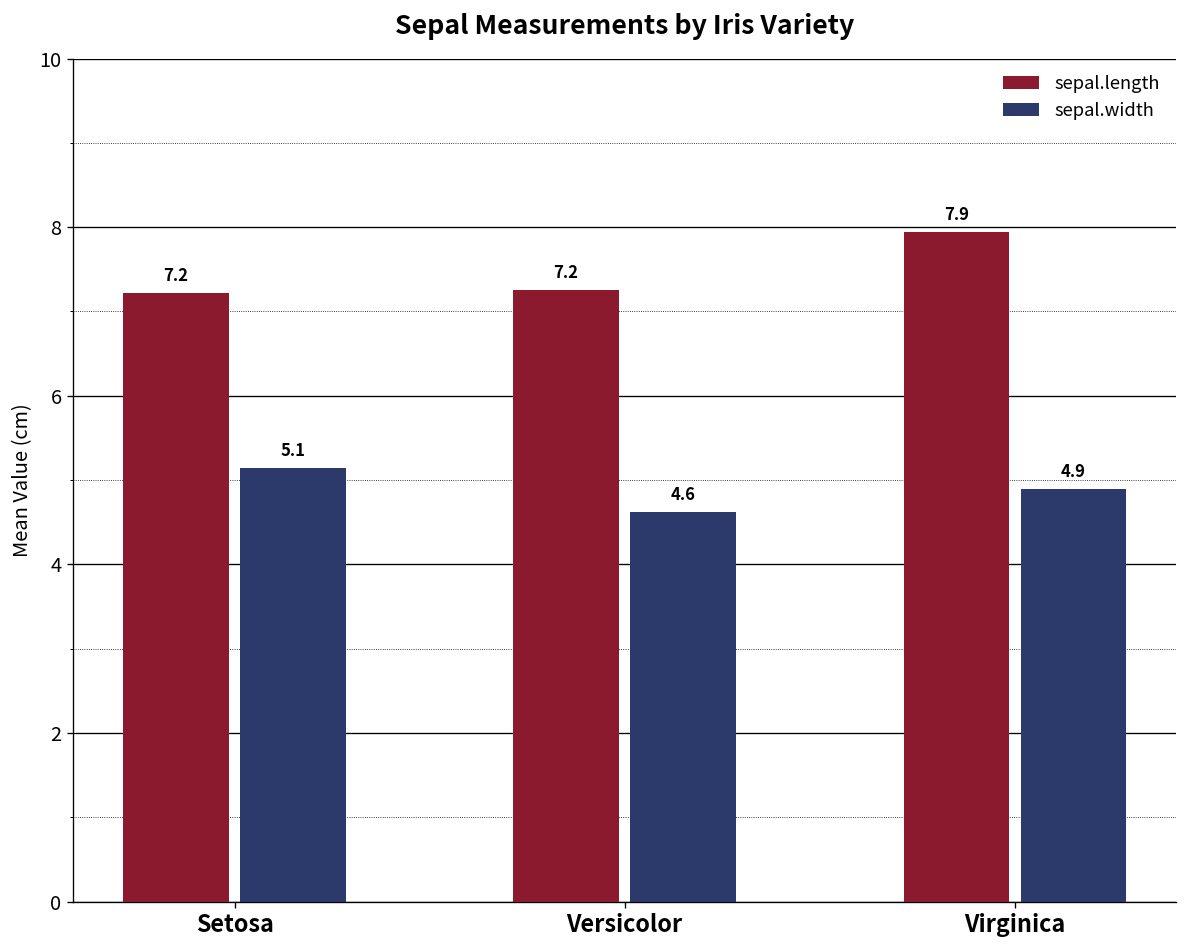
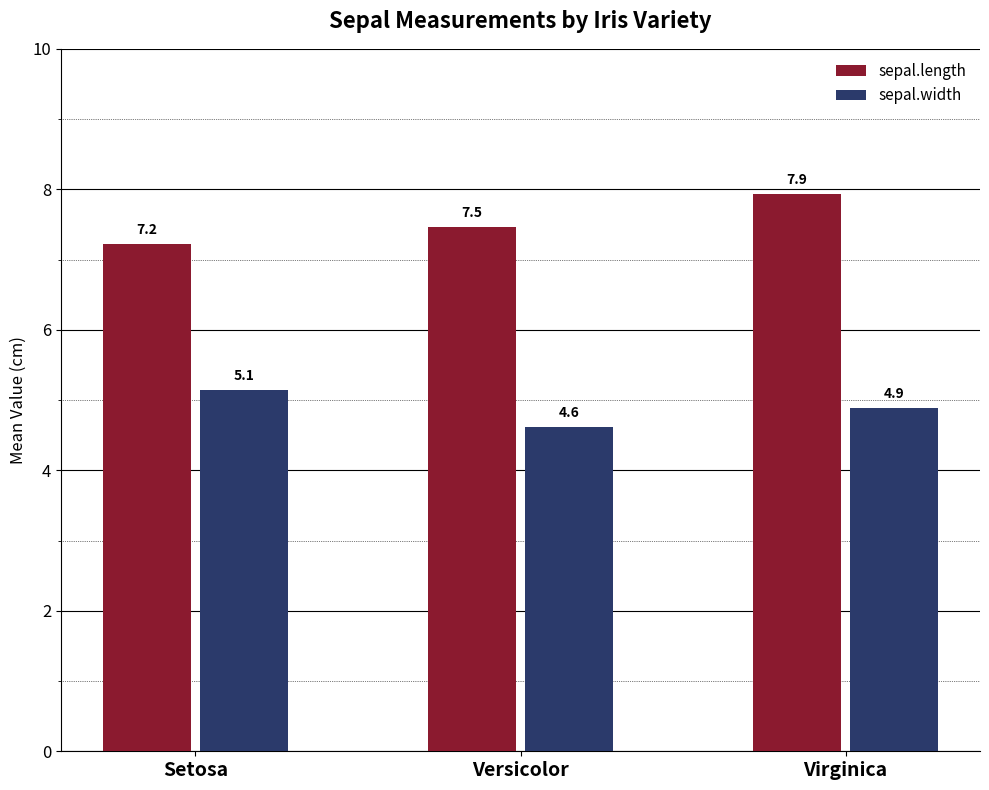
sepal.length, Versicolor: 7.2 -> 7.5
